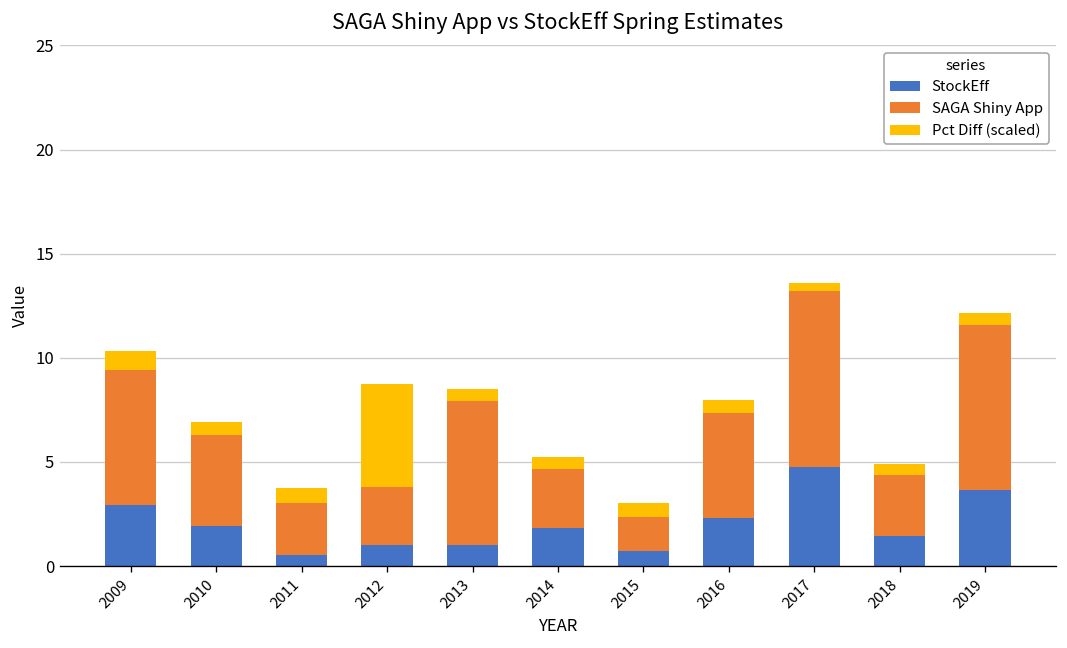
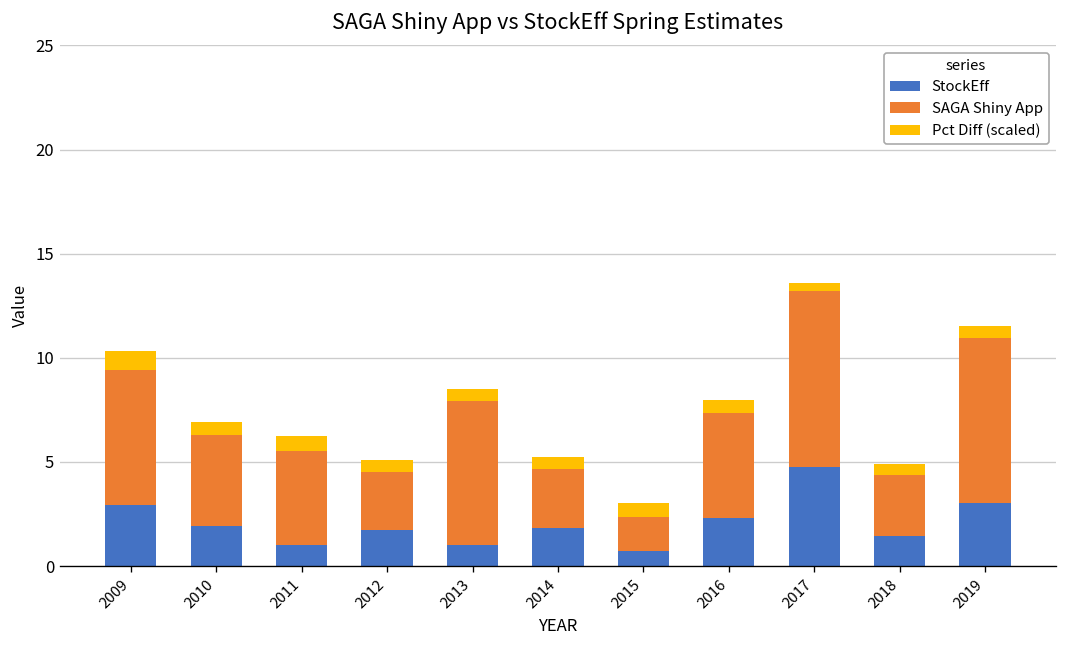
StockEff, 2011: 0.6 -> 1.0
SAGA Shiny App, 2011: 2.5 -> 4.5
StockEff, 2012: 1.0 -> 1.7
Pct Diff (scaled), 2012: 5.0 -> 0.6
StockEff, 2019: 3.6 -> 3.0
